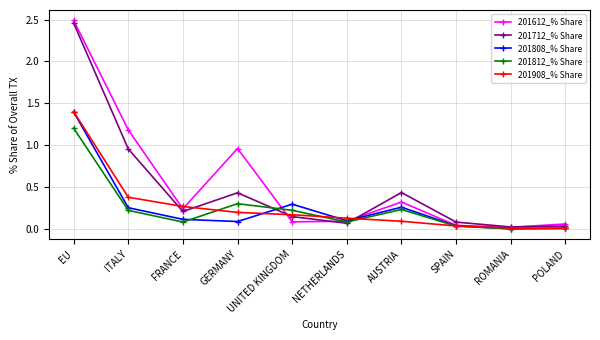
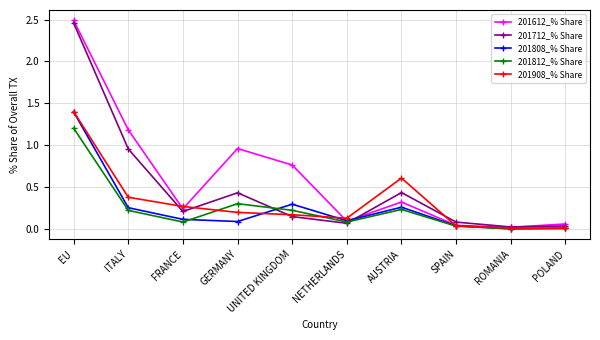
201612_% Share, UNITED KINGDOM: 0.1 -> 0.8
201908_% Share, AUSTRIA: 0.1 -> 0.6
